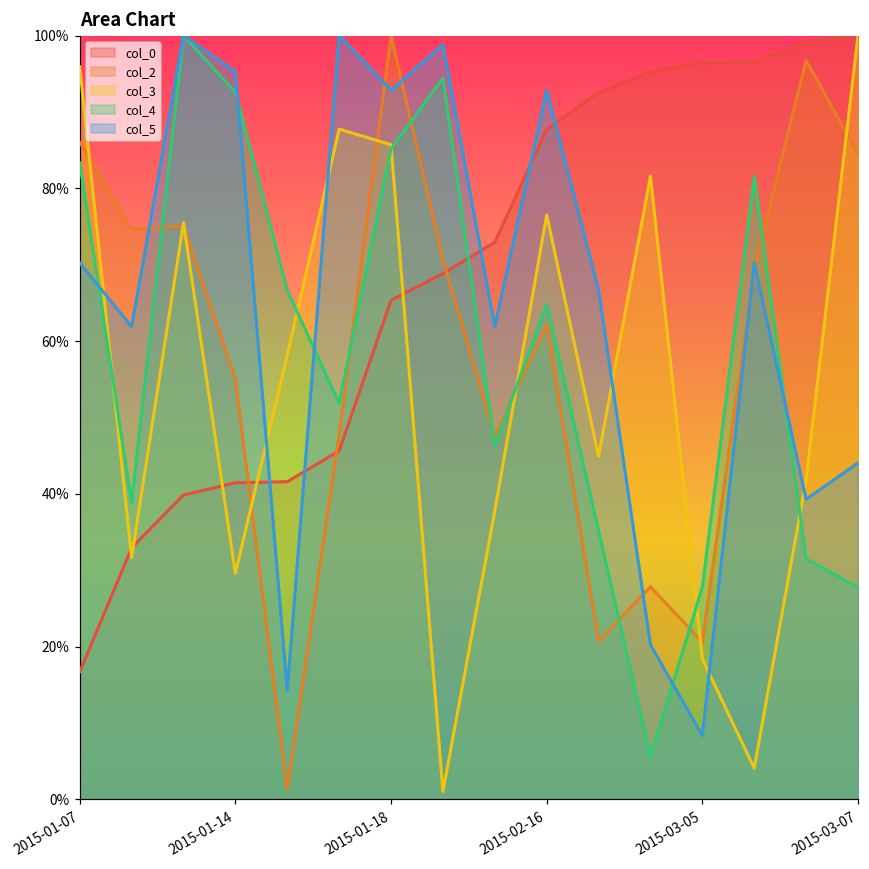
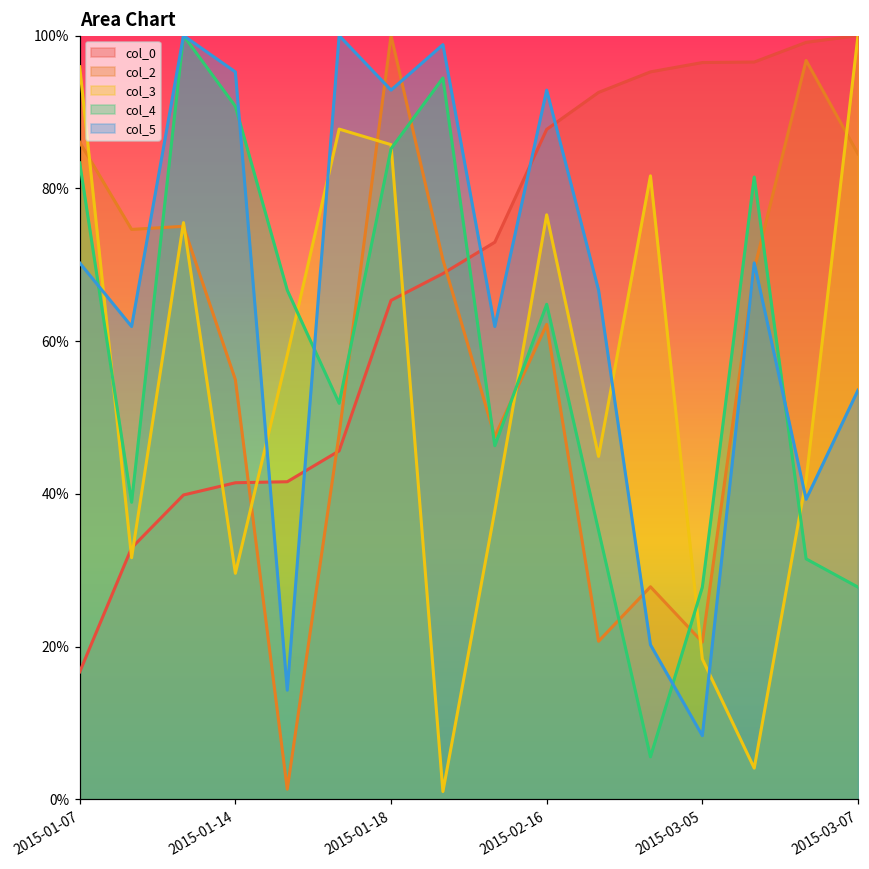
col_4, 2015-01-14: 93% -> 91%
col_5, 2015-03-07: 44% -> 54%
